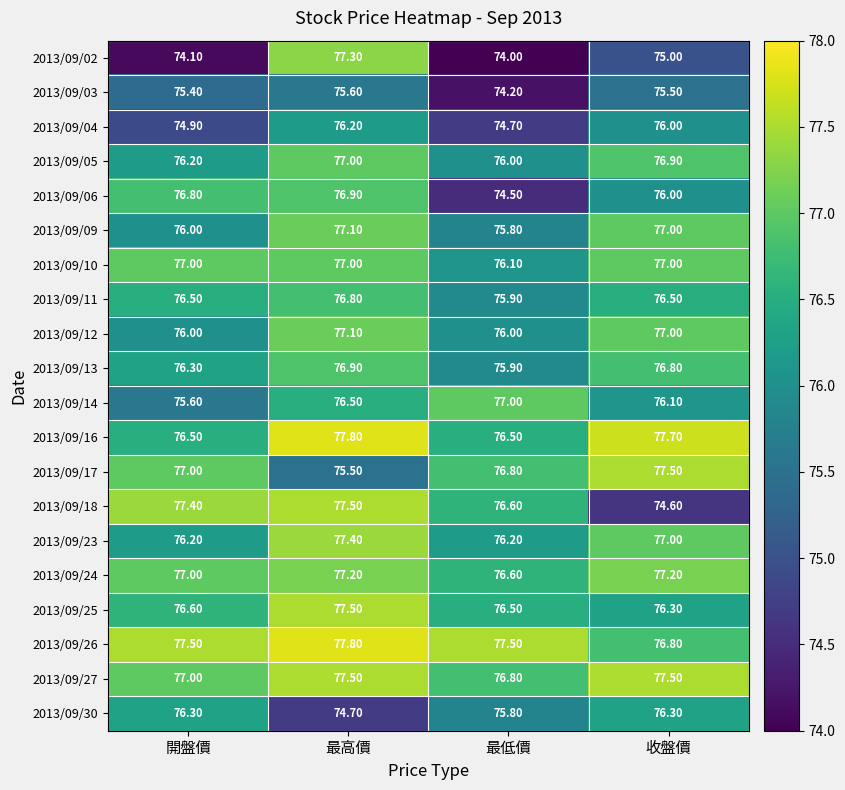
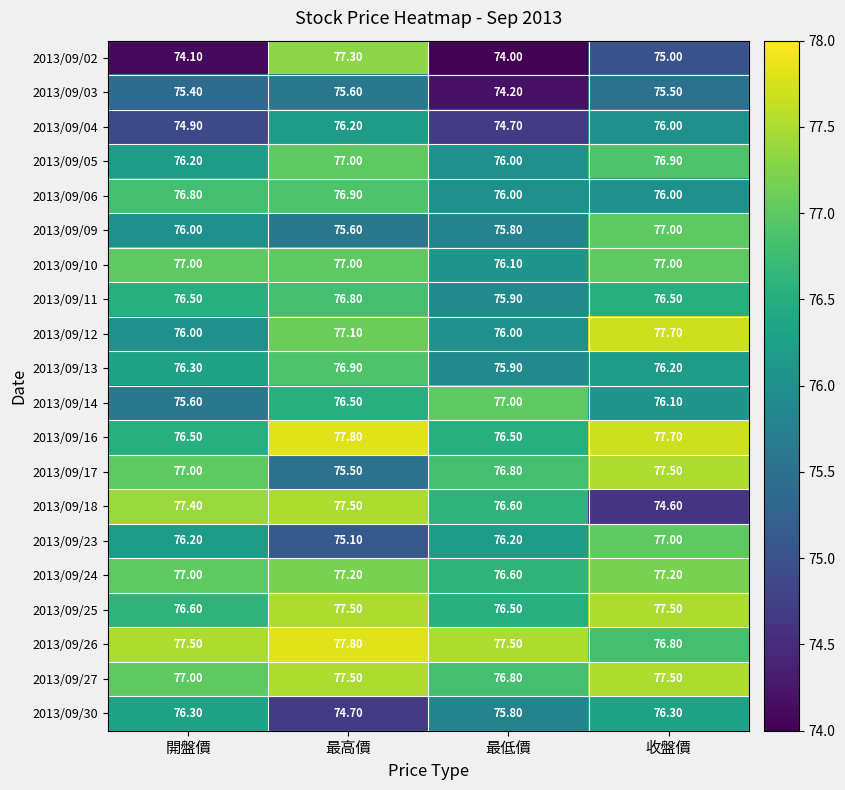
2013/09/06, 最低價: 74.50 -> 76.00
2013/09/09, 最高價: 77.10 -> 75.60
2013/09/12, 收盤價: 77.00 -> 77.70
2013/09/13, 收盤價: 76.80 -> 76.20
2013/09/23, 最高價: 77.40 -> 75.10
2013/09/25, 收盤價: 76.30 -> 77.50
